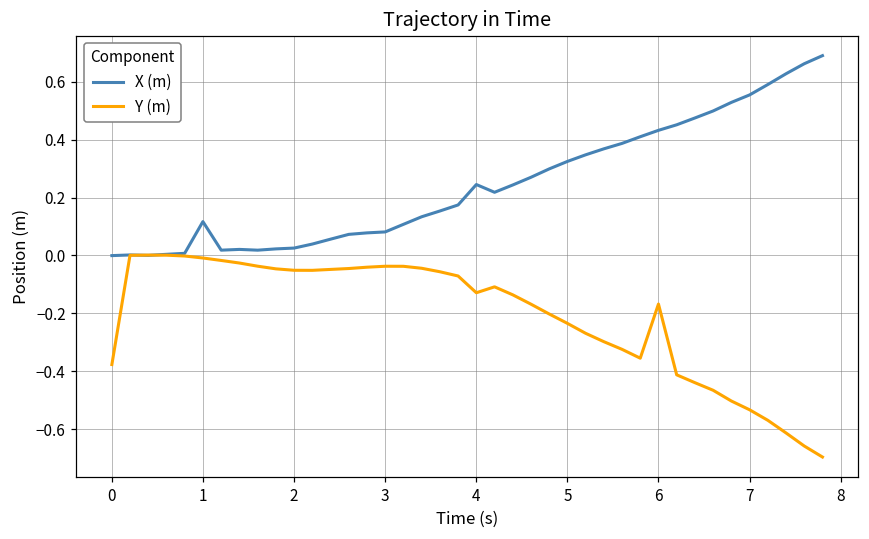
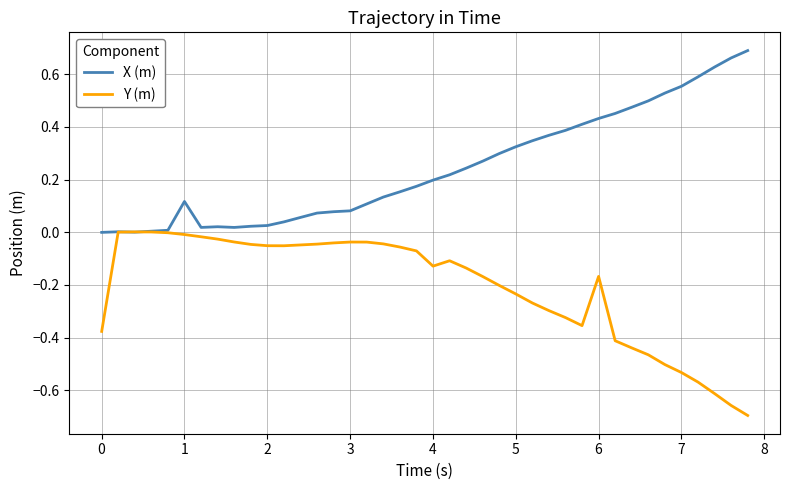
X (m), 4: 0.24 -> 0.20
